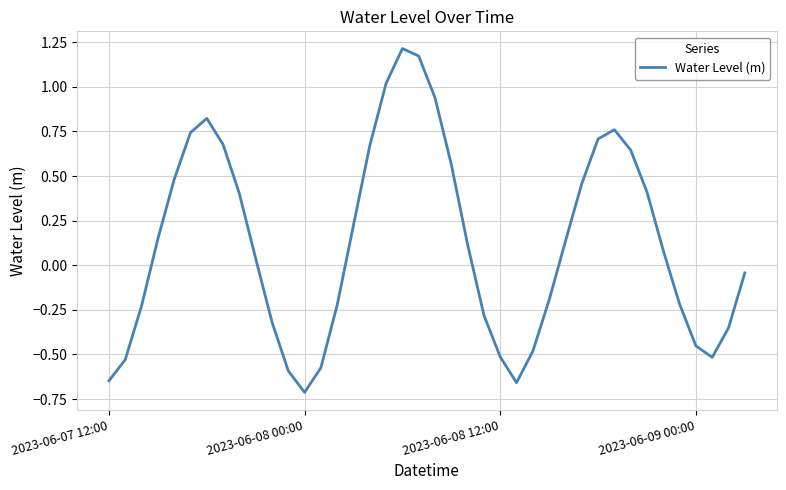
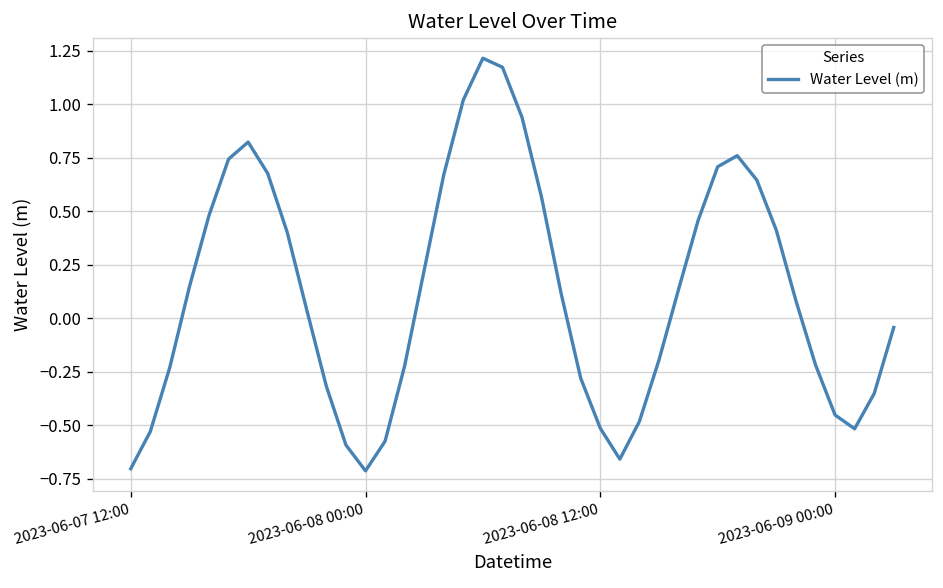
2023-06-07 12:00: -0.65 -> -0.70
